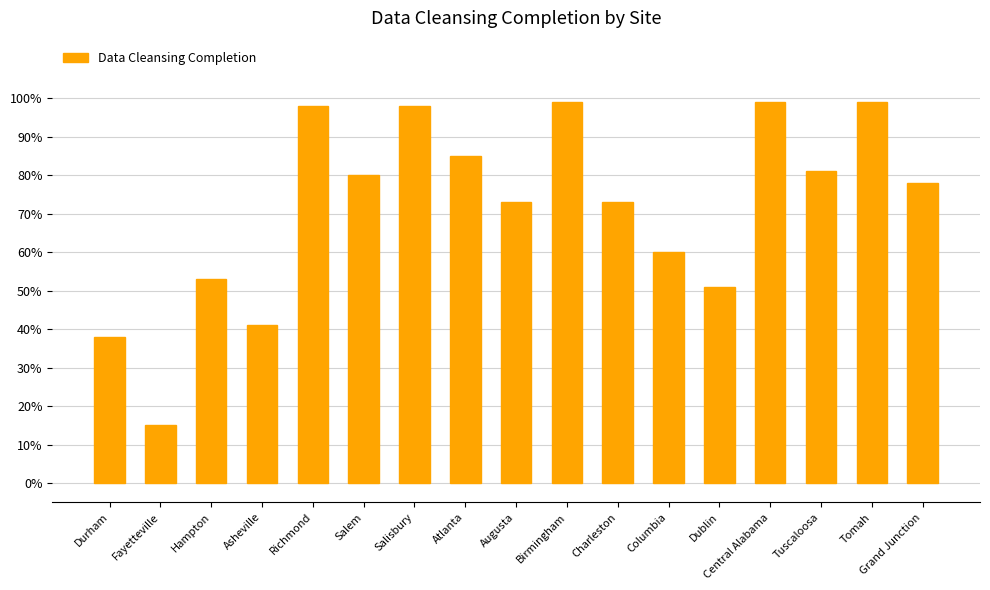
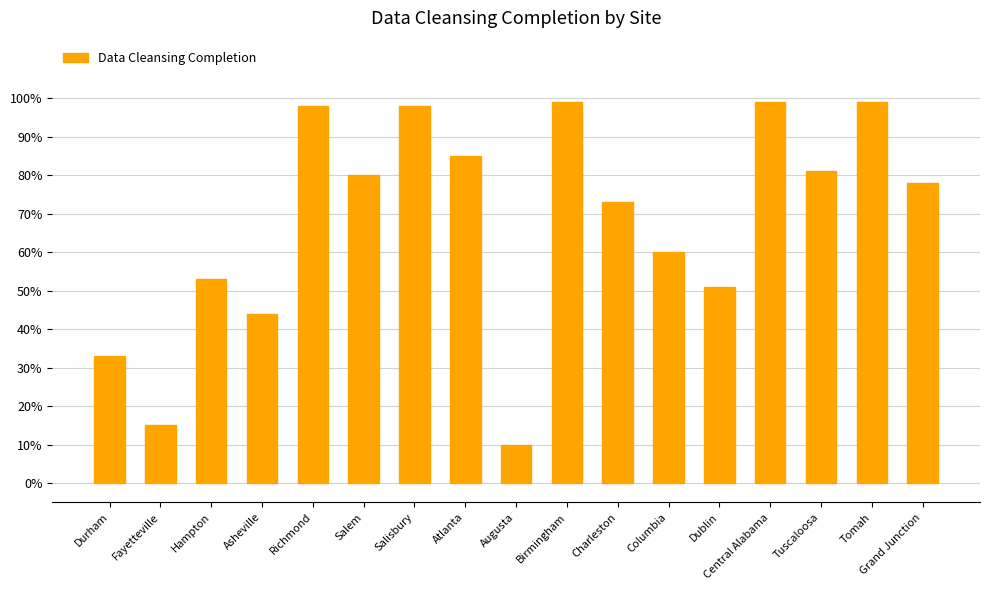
Durham: 38% -> 33%
Asheville: 41% -> 44%
Augusta: 73% -> 10%
